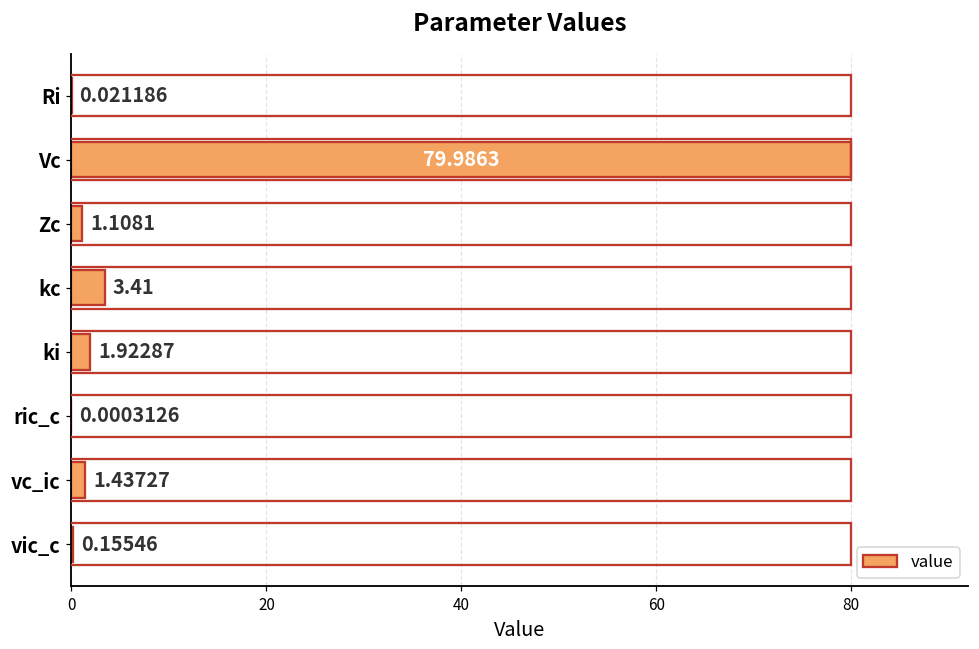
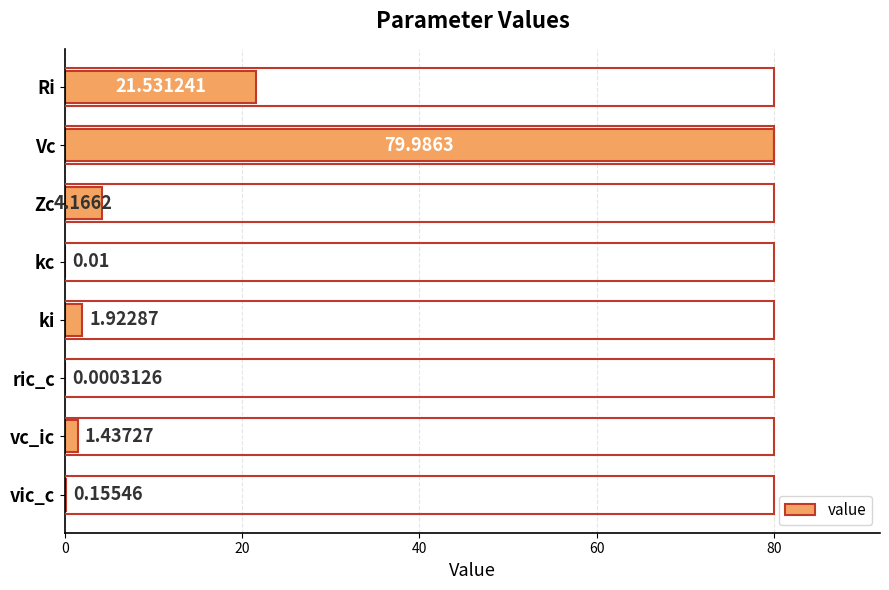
Ri: 0.021186 -> 21.531241
Zc: 1.1081 -> 4.1662
kc: 3.41 -> 0.01
